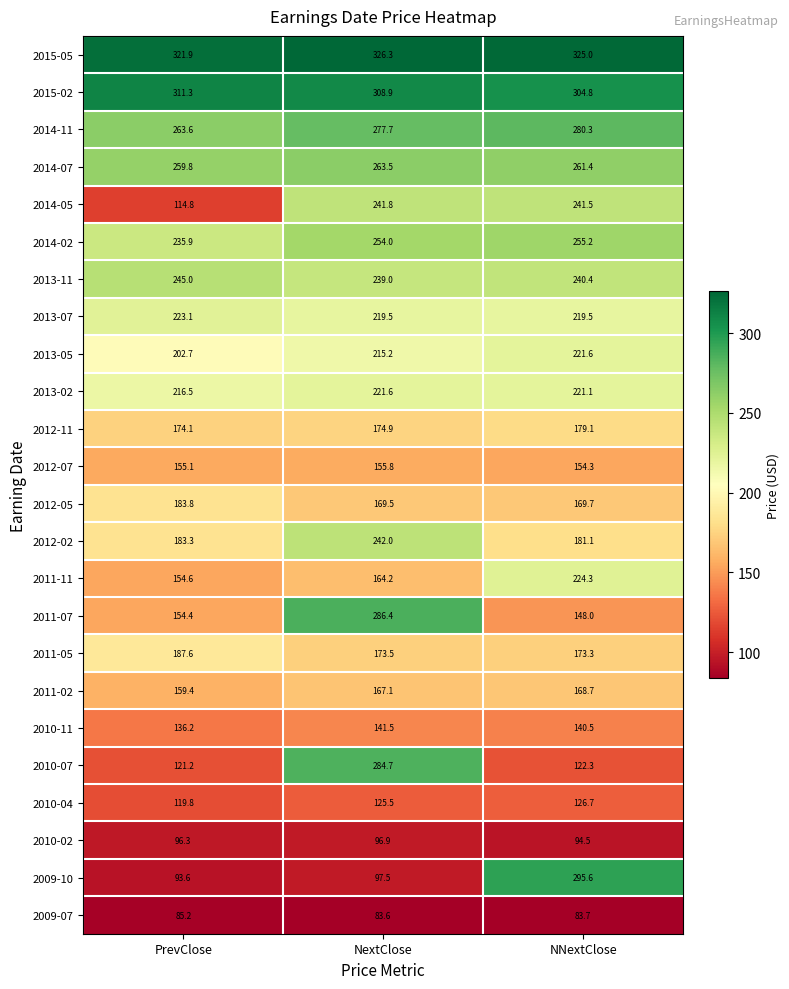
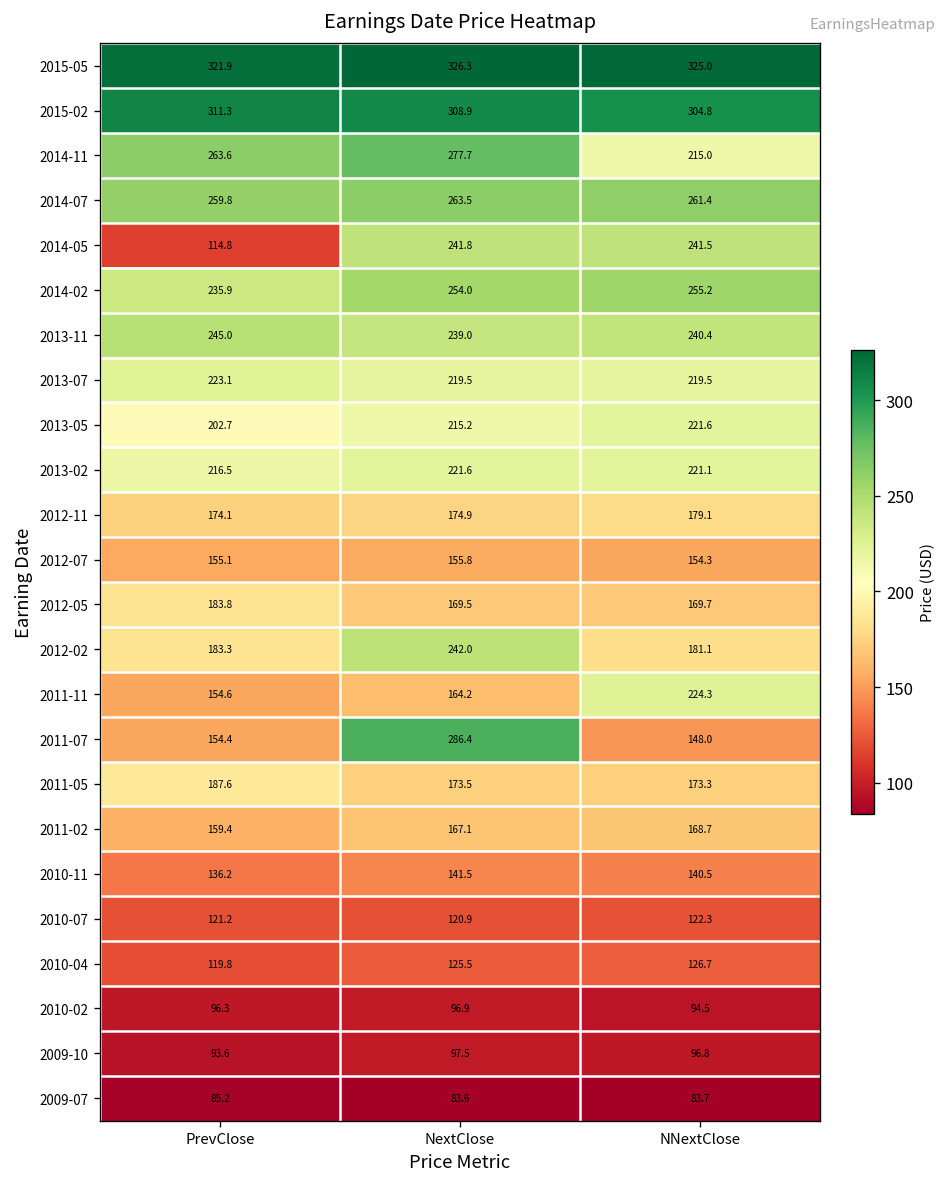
2014-11, NNextClose: 280.3 -> 215.0
2010-07, NextClose: 284.7 -> 120.9
2009-10, NNextClose: 295.6 -> 96.8
